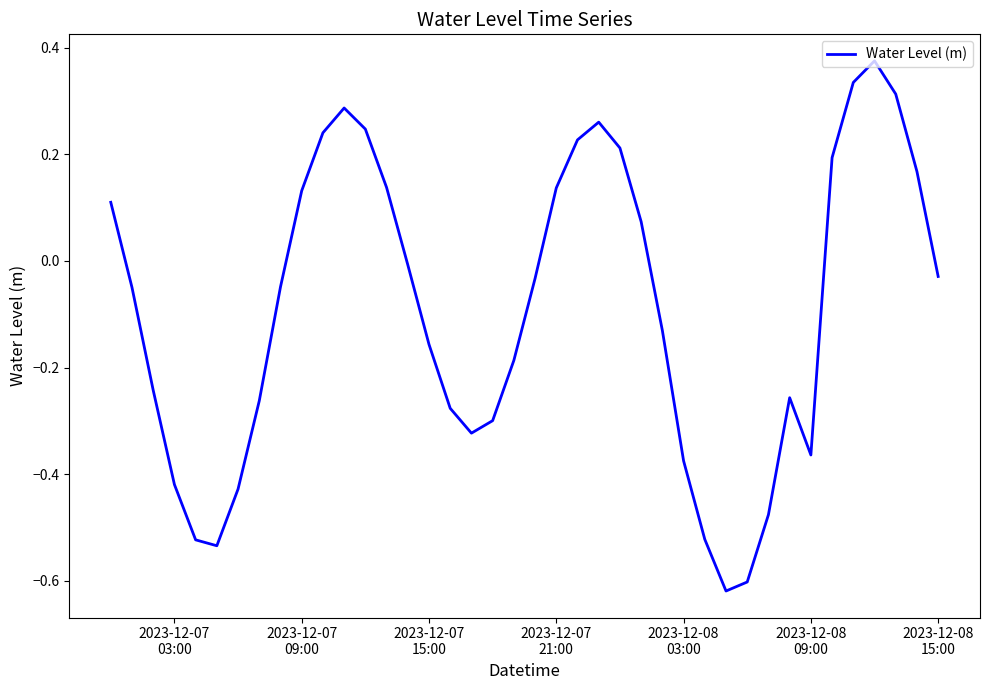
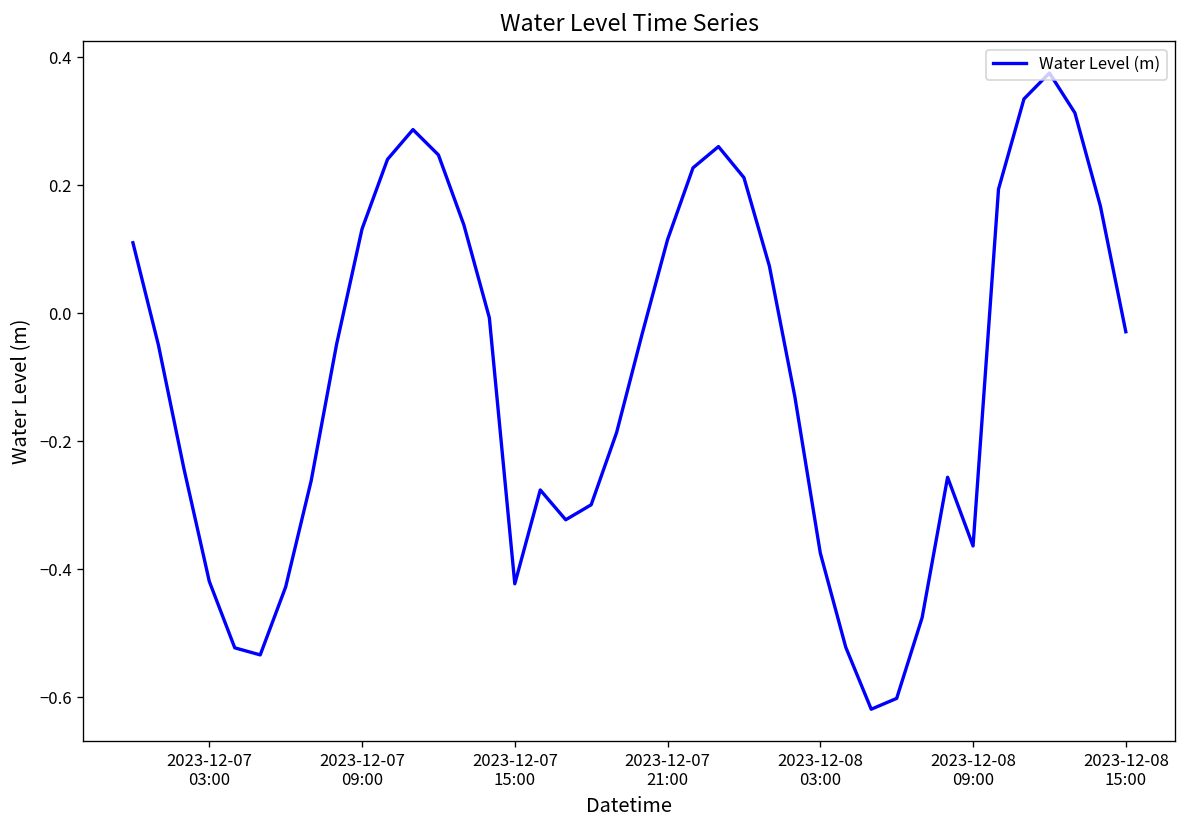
2023-12-07 15:00: -0.16 -> -0.42
2023-12-07 21:00: 0.14 -> 0.11
